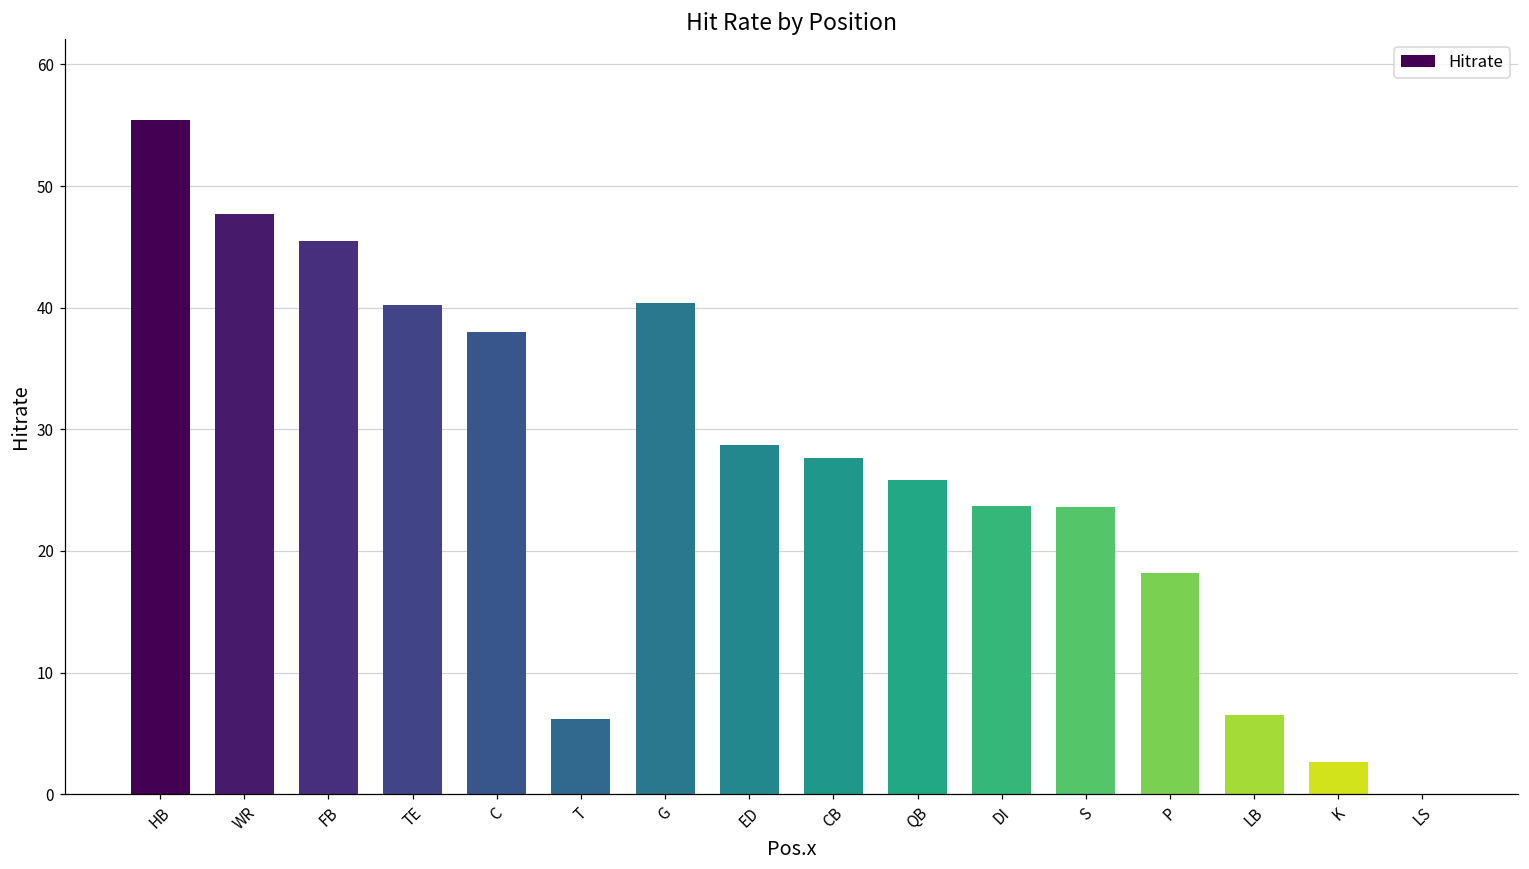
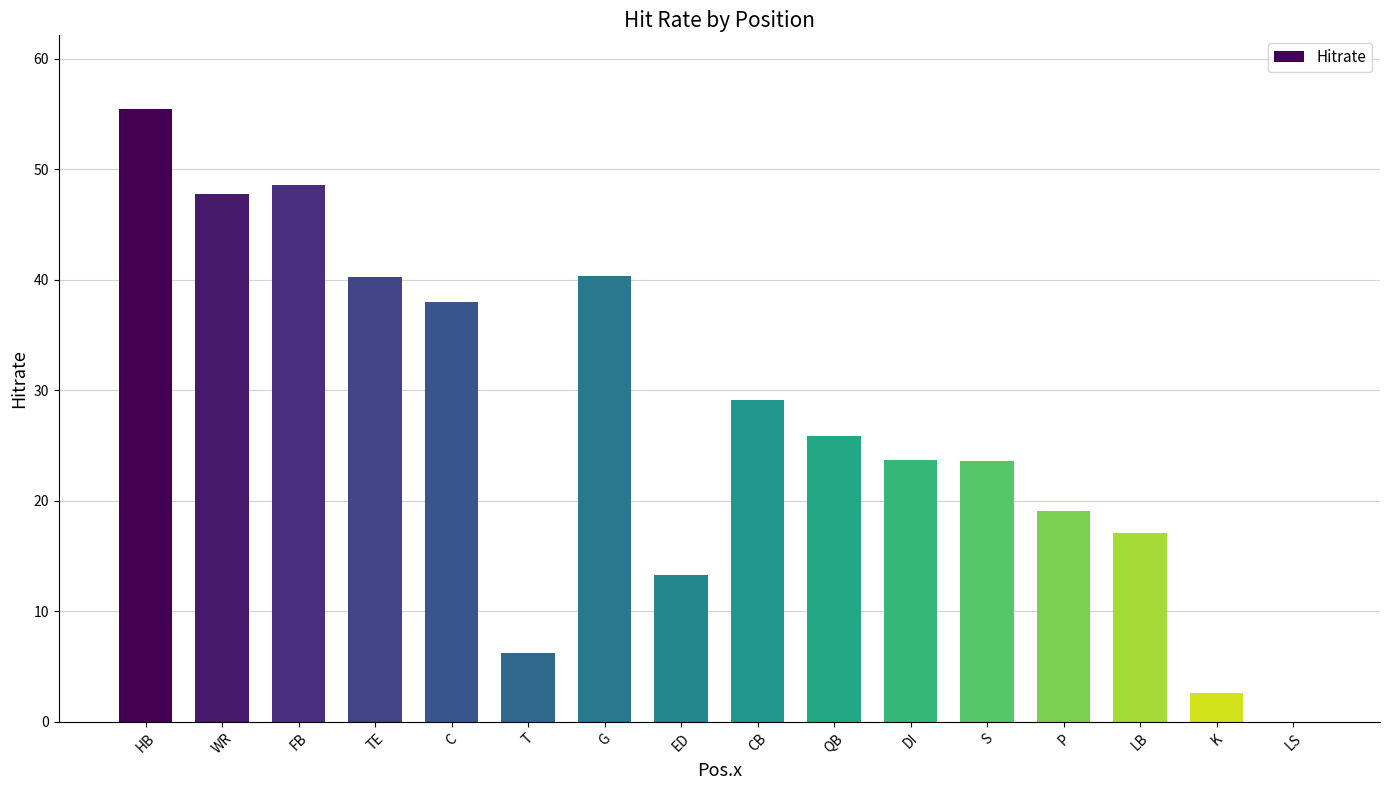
FB: 45.5 -> 48.6
ED: 28.7 -> 13.2
CB: 27.6 -> 29.1
P: 18.2 -> 19.1
LB: 6.5 -> 17.1
